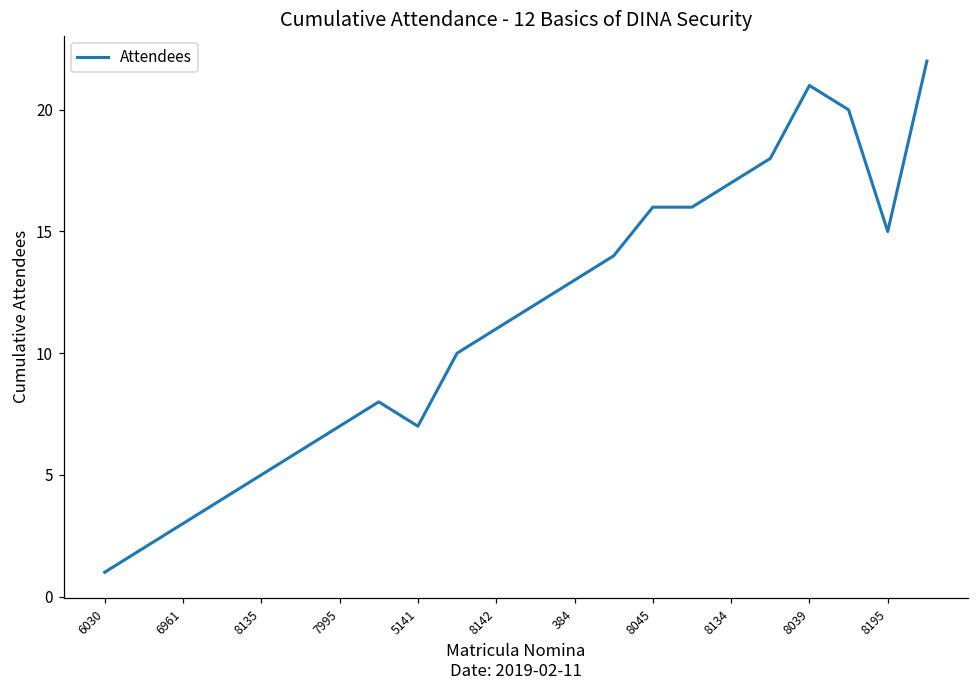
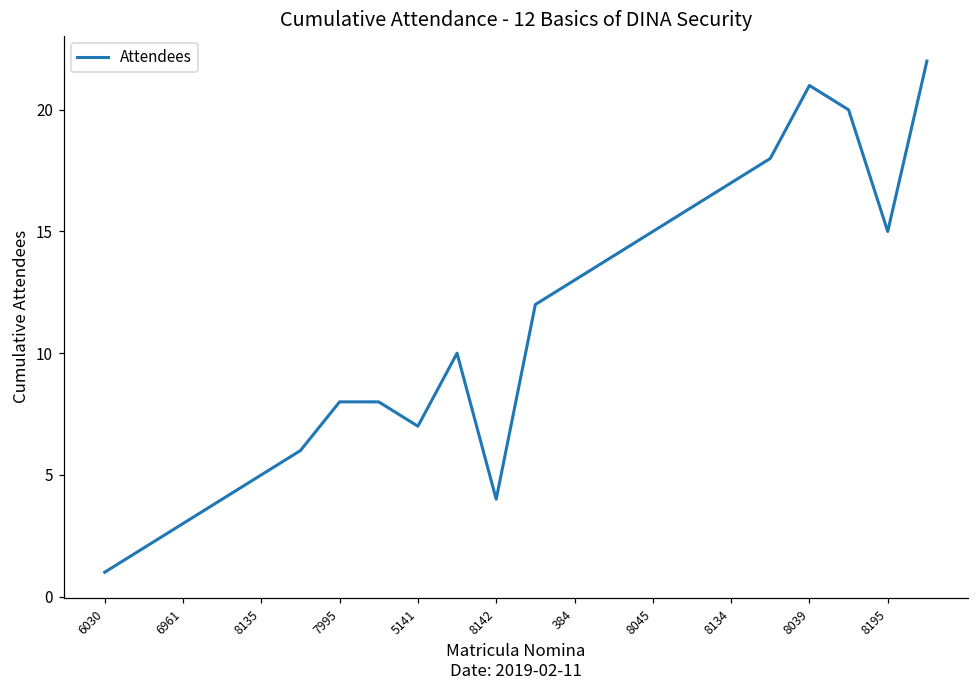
7995: 7 -> 8
8142: 11 -> 4
8045: 16 -> 15
